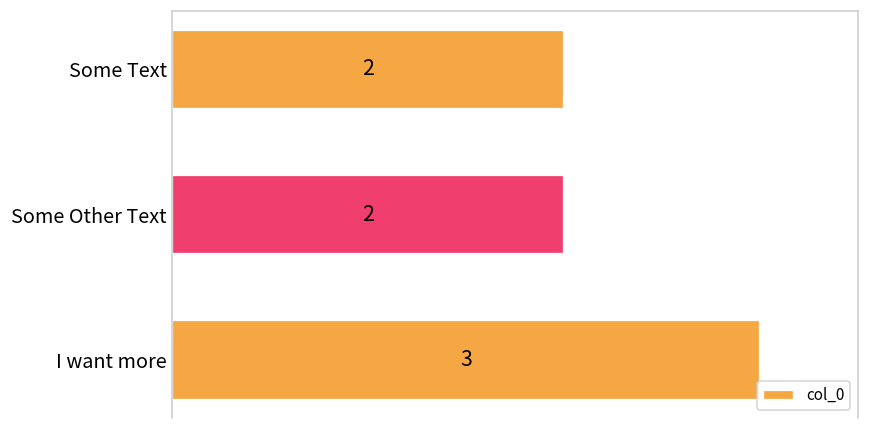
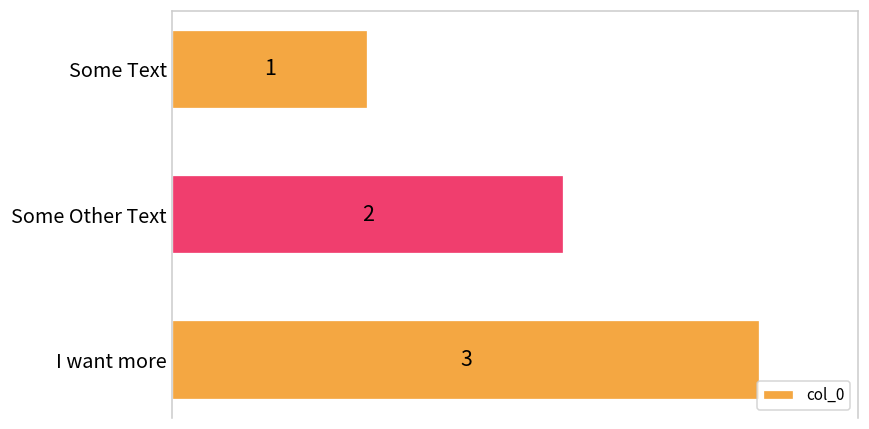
Some Text: 2 -> 1
